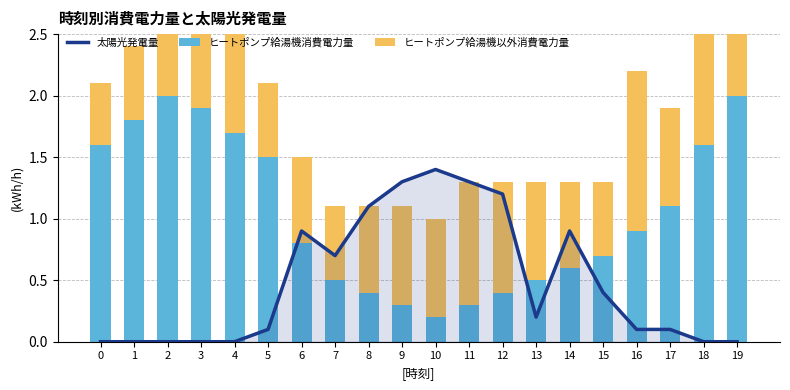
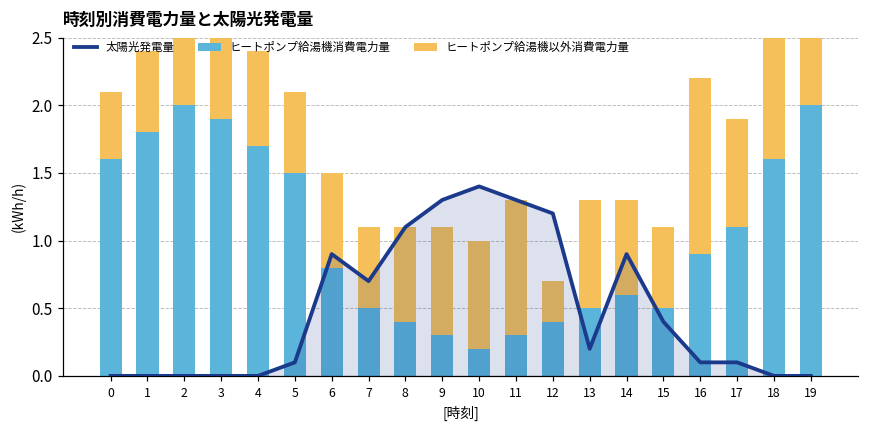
ヒートポンプ給湯機以外消費電力量, 4: 0.8 -> 0.7
ヒートポンプ給湯機以外消費電力量, 12: 0.9 -> 0.3
ヒートポンプ給湯機消費電力量, 15: 0.7 -> 0.5
